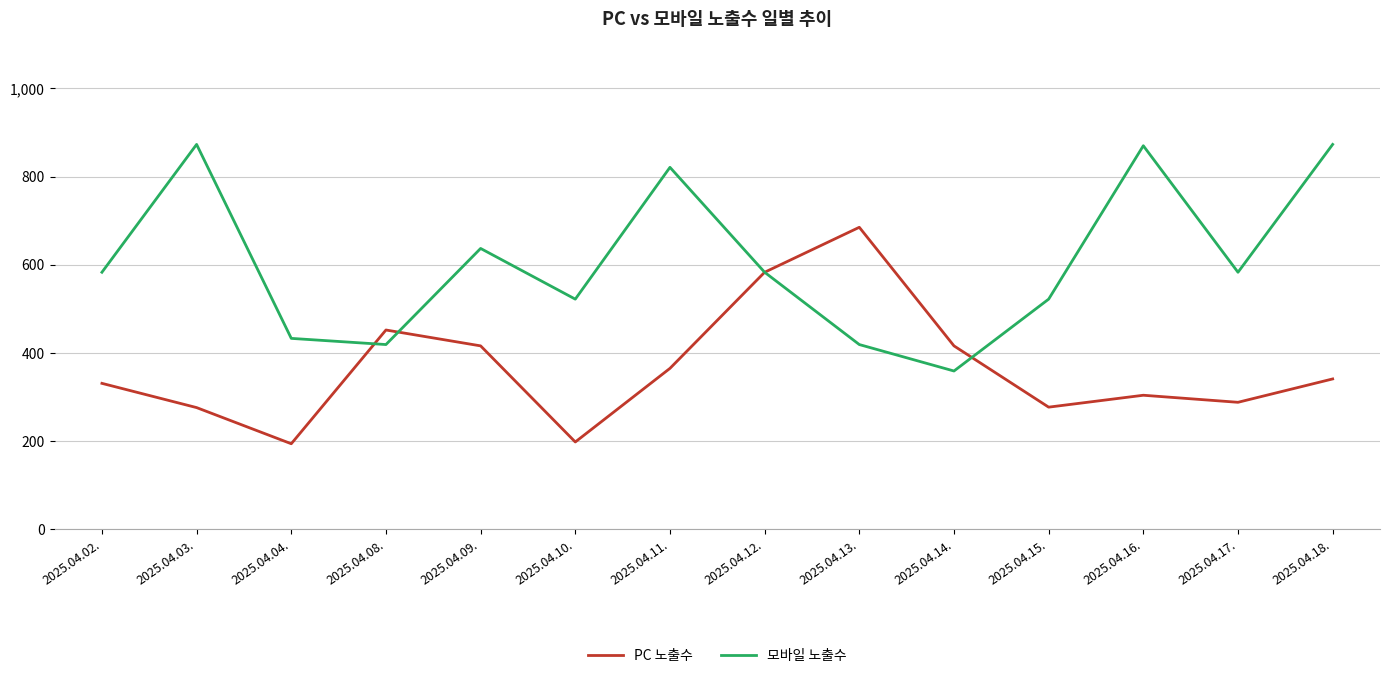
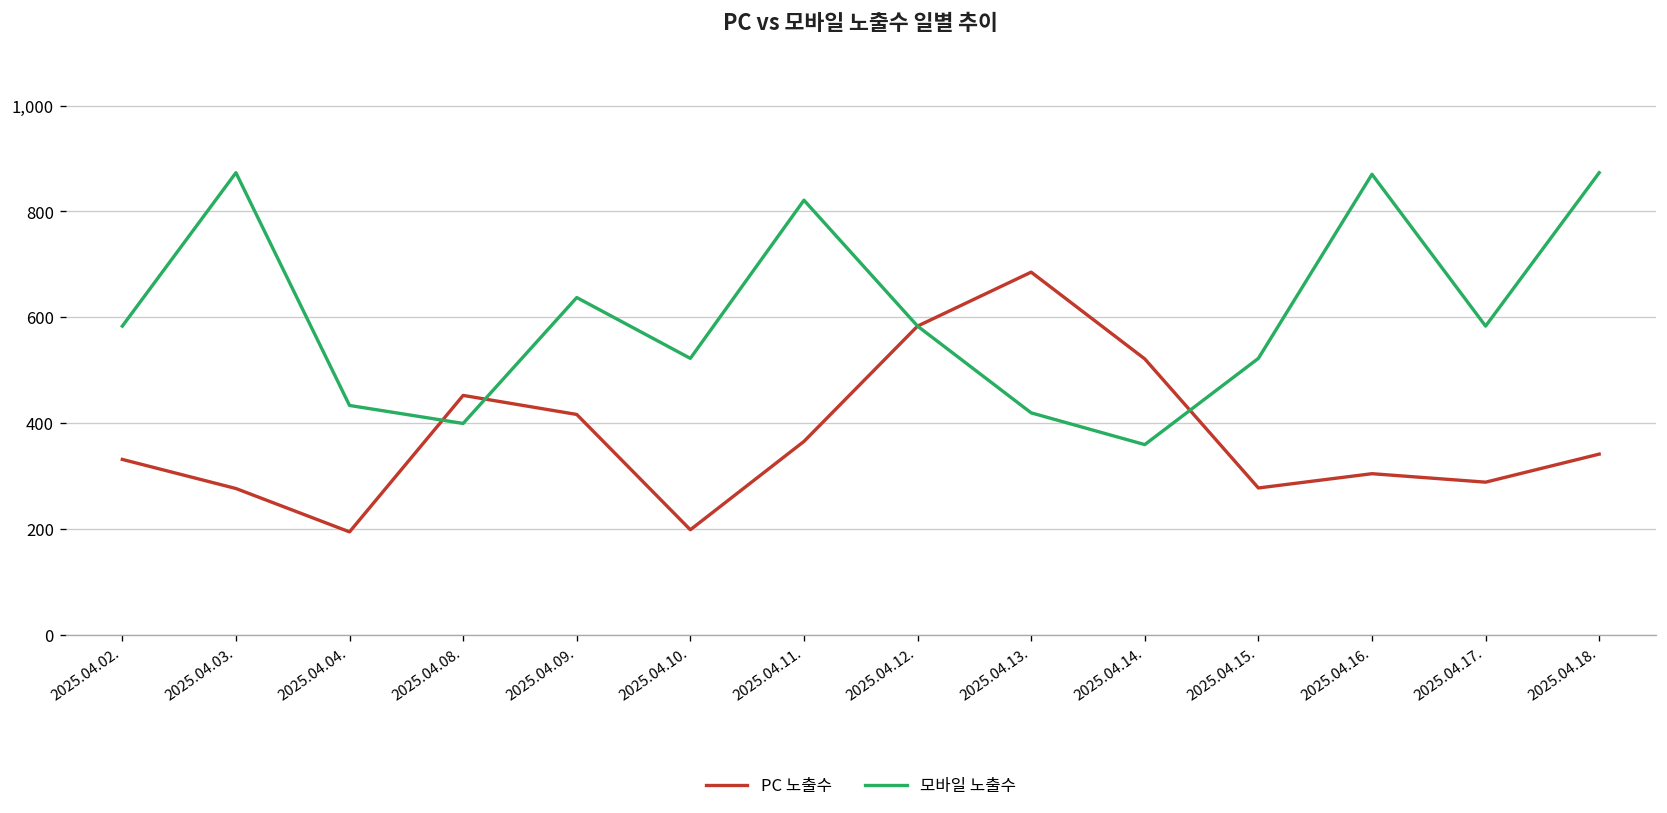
모바일 노출수, 2025.04.08.: 420 -> 400
PC 노출수, 2025.04.14.: 420 -> 520
